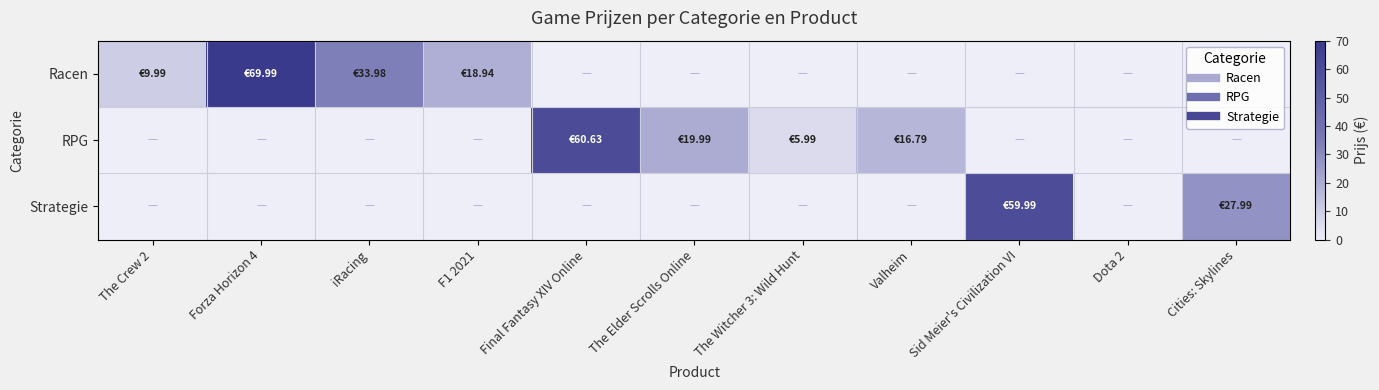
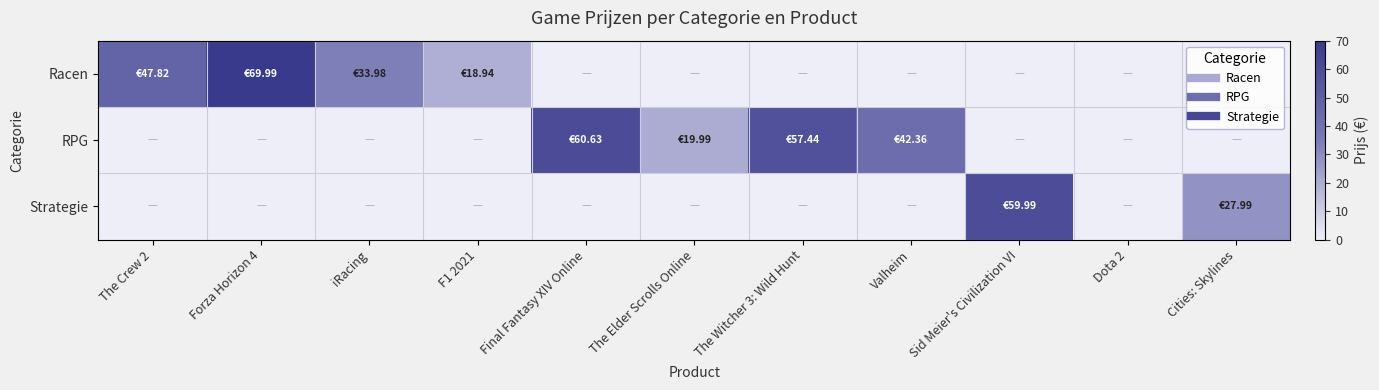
Racen, The Crew 2: €9.99 -> €47.82
RPG, The Witcher 3: Wild Hunt: €5.99 -> €57.44
RPG, Valheim: €16.79 -> €42.36
